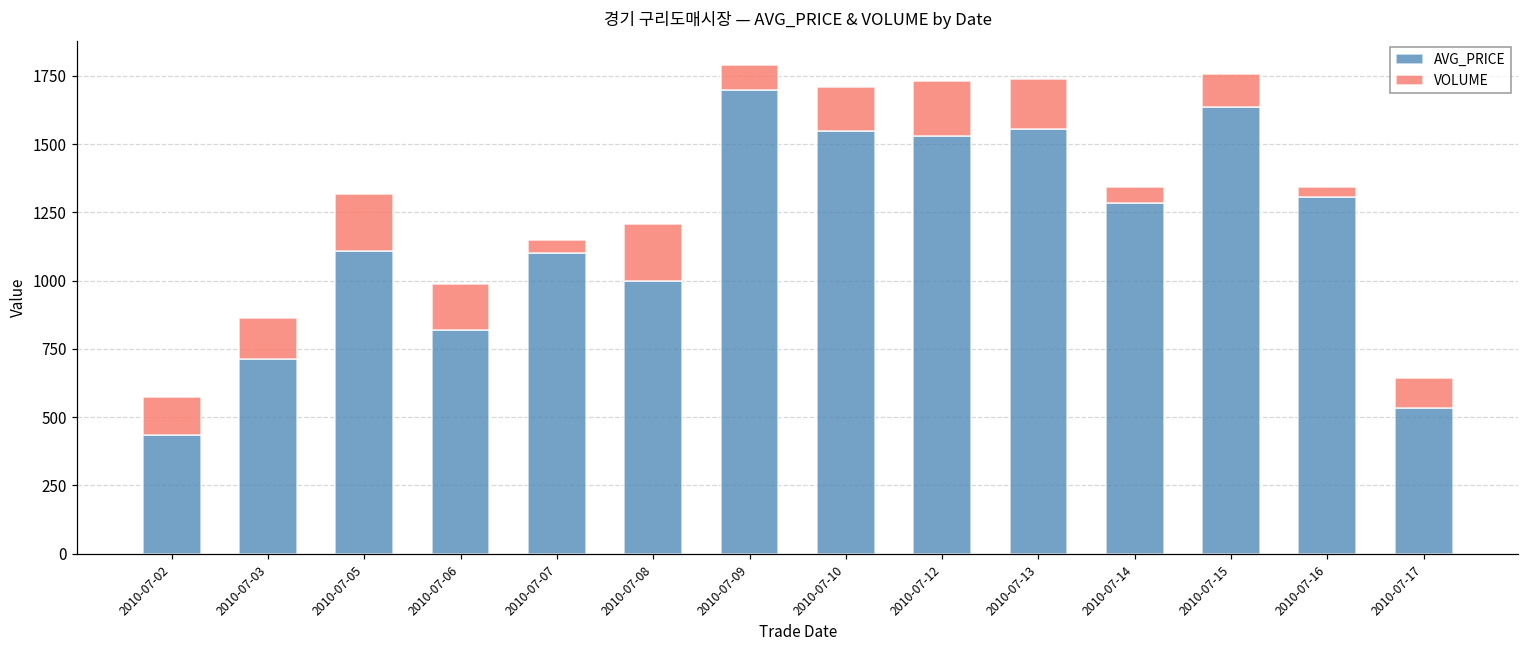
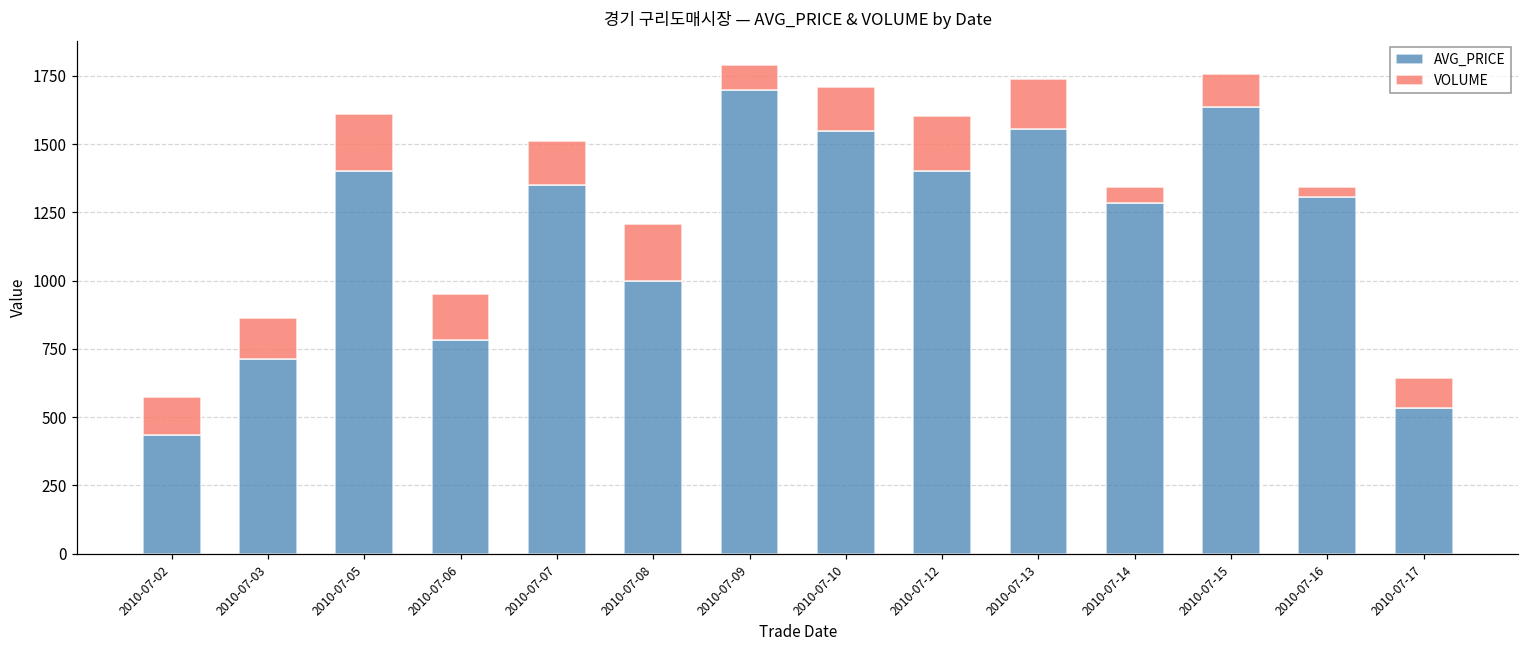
AVG_PRICE, 2010-07-05: 1110 -> 1400
AVG_PRICE, 2010-07-06: 820 -> 780
AVG_PRICE, 2010-07-07: 1100 -> 1350
VOLUME, 2010-07-07: 50 -> 160
AVG_PRICE, 2010-07-12: 1530 -> 1400
